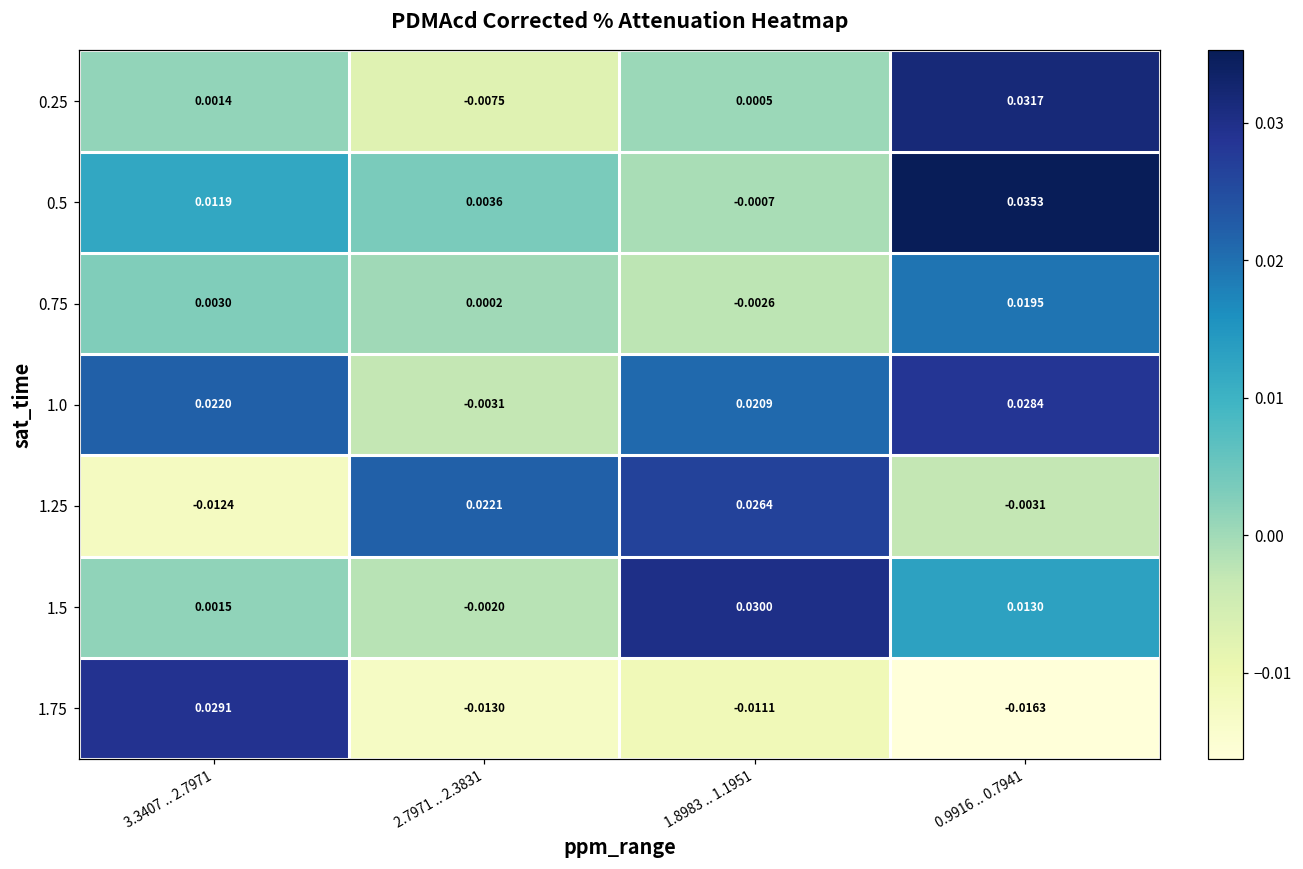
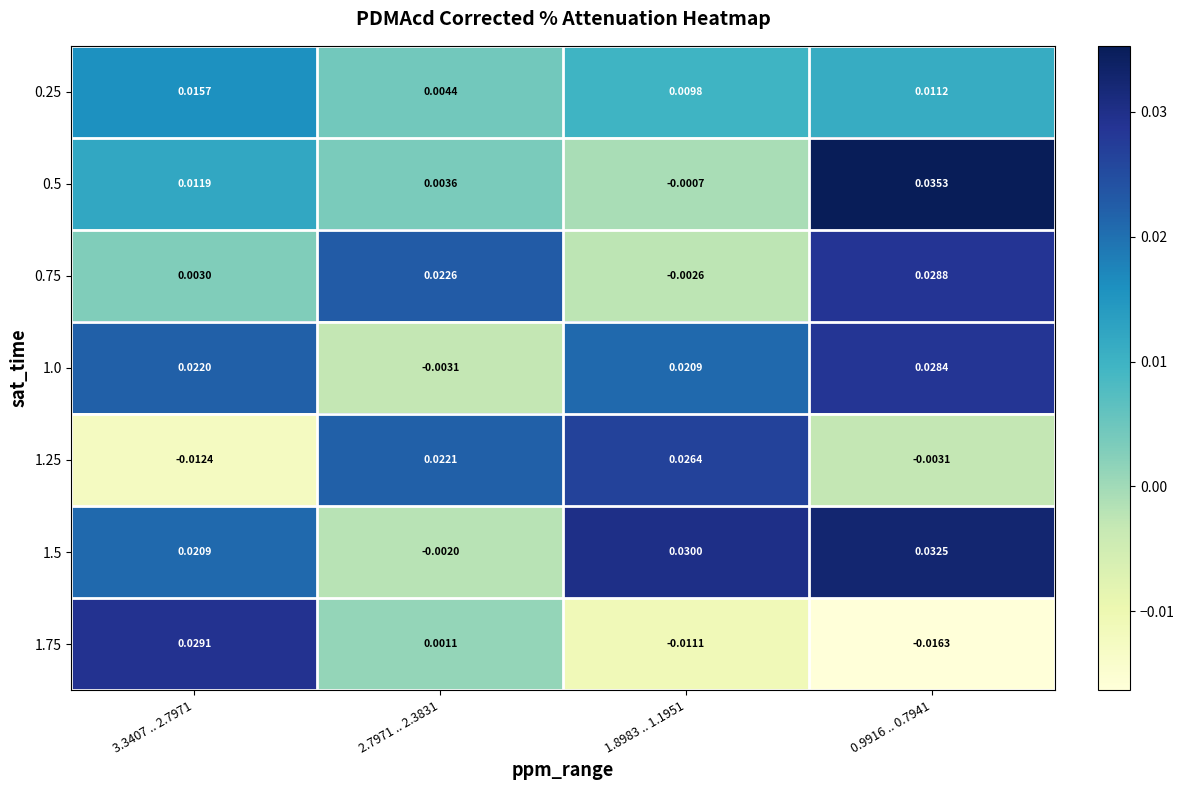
0.25, 3.3407 .. 2.7971: 0.0014 -> 0.0157
0.25, 2.7971 .. 2.3831: -0.0075 -> 0.0044
0.25, 1.8983 .. 1.1951: 0.0005 -> 0.0098
0.25, 0.9916 .. 0.7941: 0.0317 -> 0.0112
0.75, 2.7971 .. 2.3831: 0.0002 -> 0.0226
0.75, 0.9916 .. 0.7941: 0.0195 -> 0.0288
1.5, 3.3407 .. 2.7971: 0.0015 -> 0.0209
1.5, 0.9916 .. 0.7941: 0.0130 -> 0.0325
1.75, 2.7971 .. 2.3831: -0.0130 -> 0.0011
